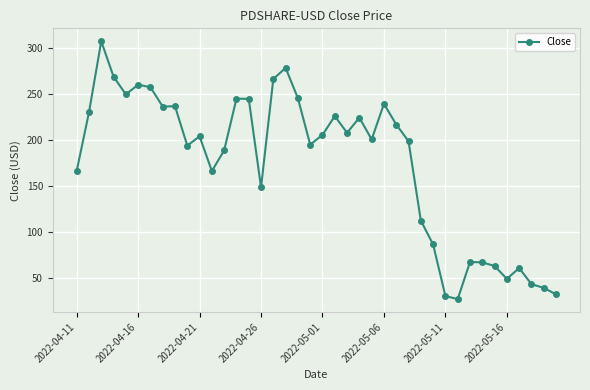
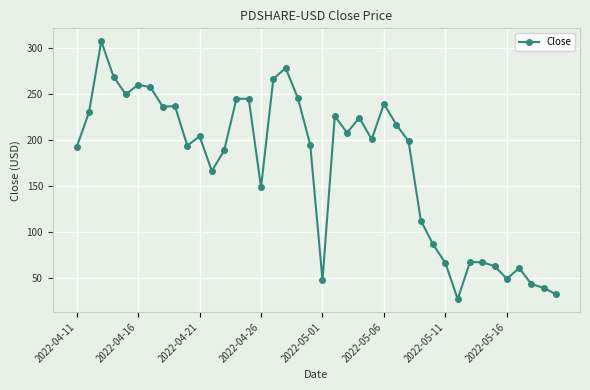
2022-04-11: 170 -> 190
2022-05-01: 210 -> 50
2022-05-11: 30 -> 70
